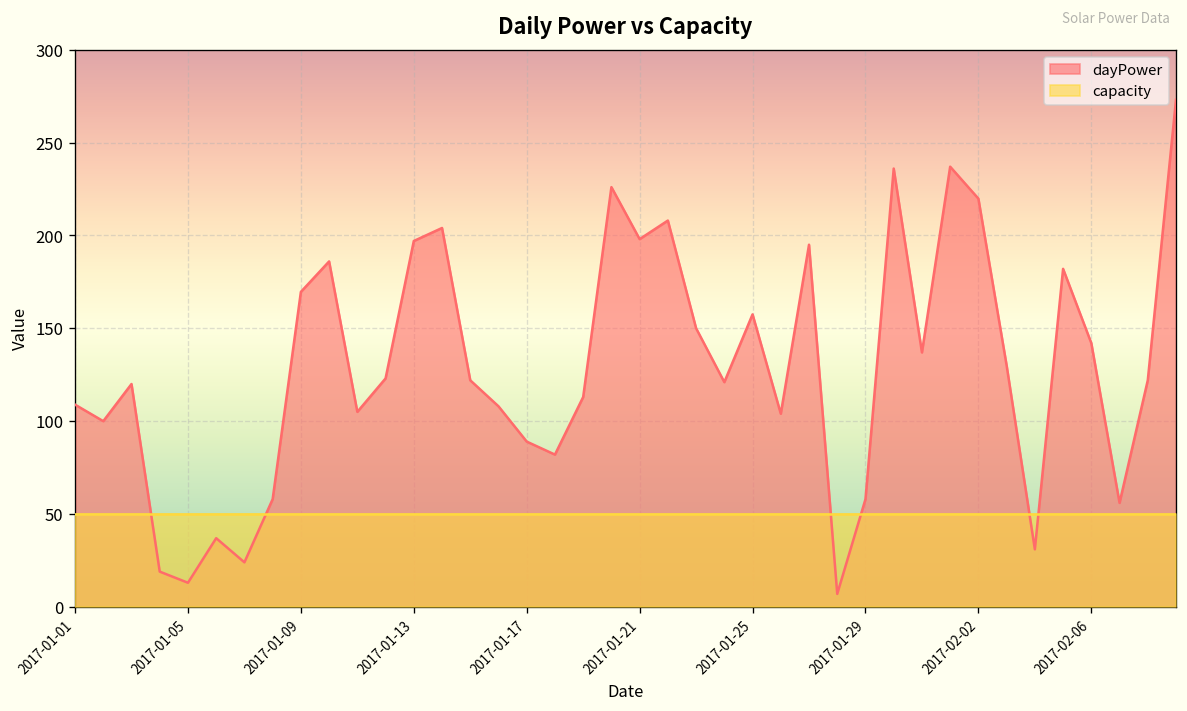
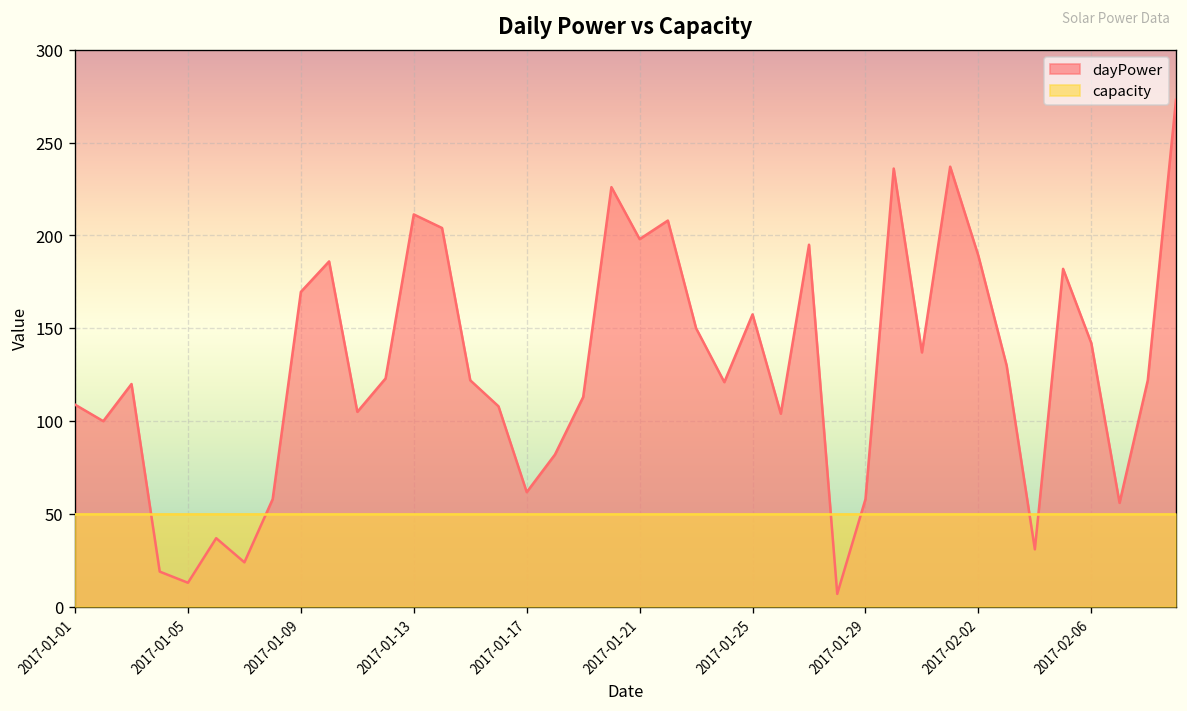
dayPower, 2017-01-13: 197 -> 211
dayPower, 2017-01-17: 89 -> 62
dayPower, 2017-02-02: 220 -> 189
